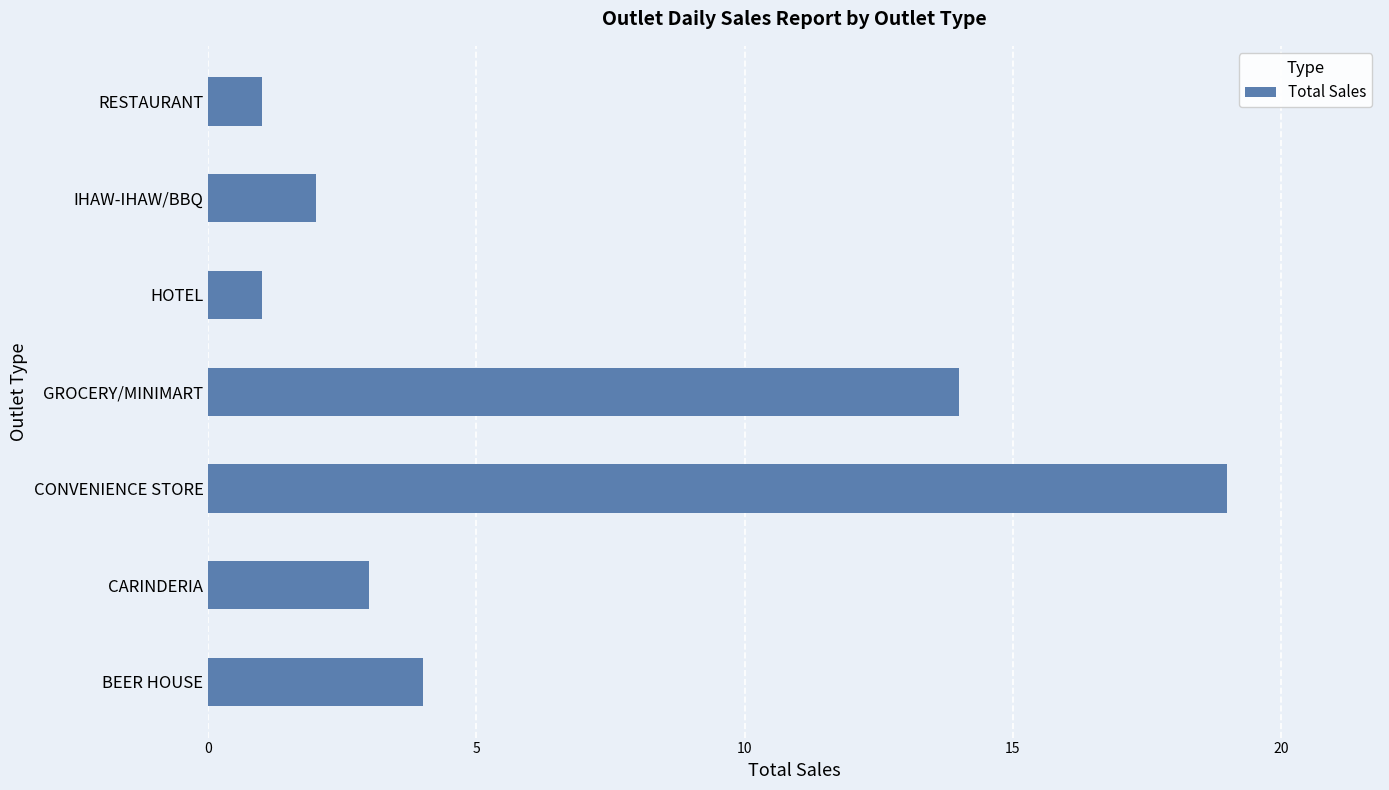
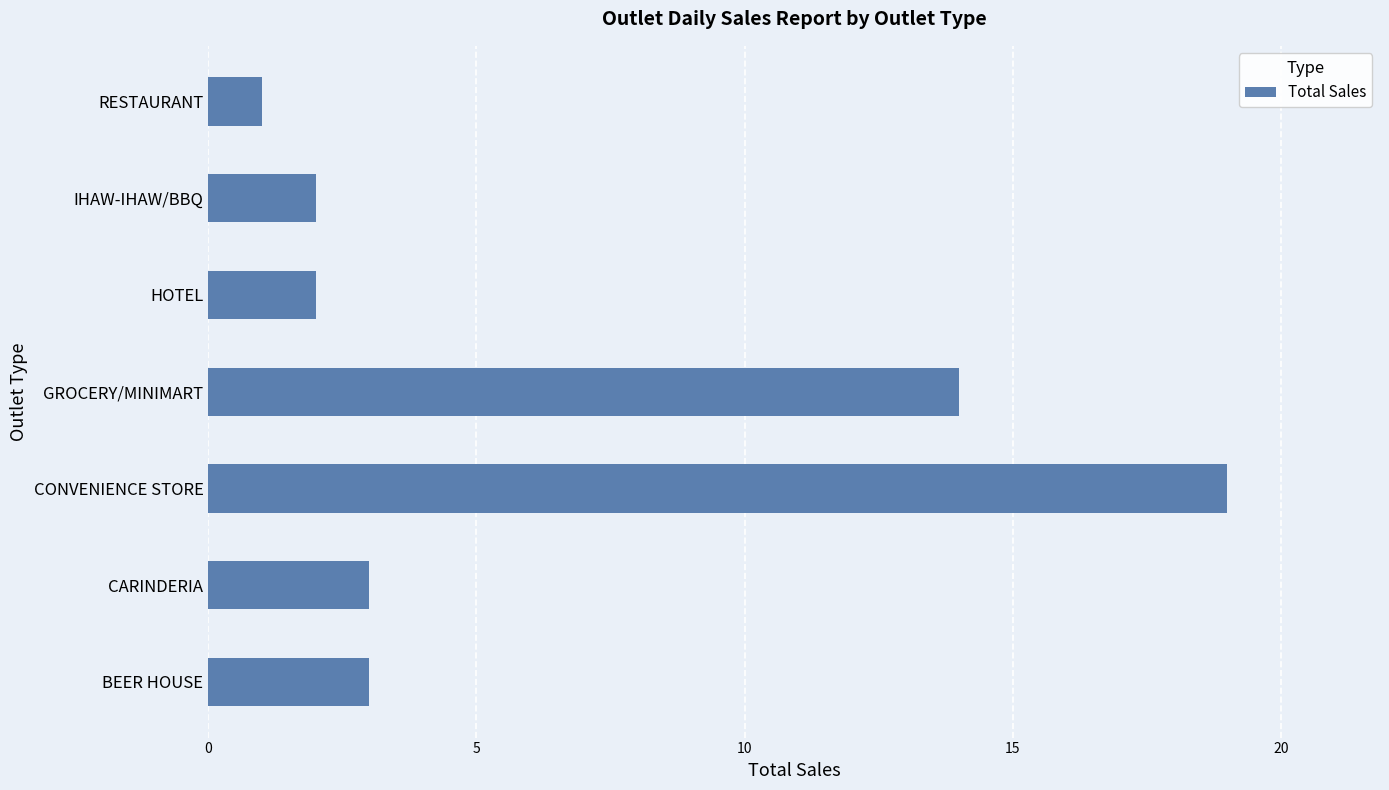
HOTEL: 1 -> 2
BEER HOUSE: 4 -> 3
